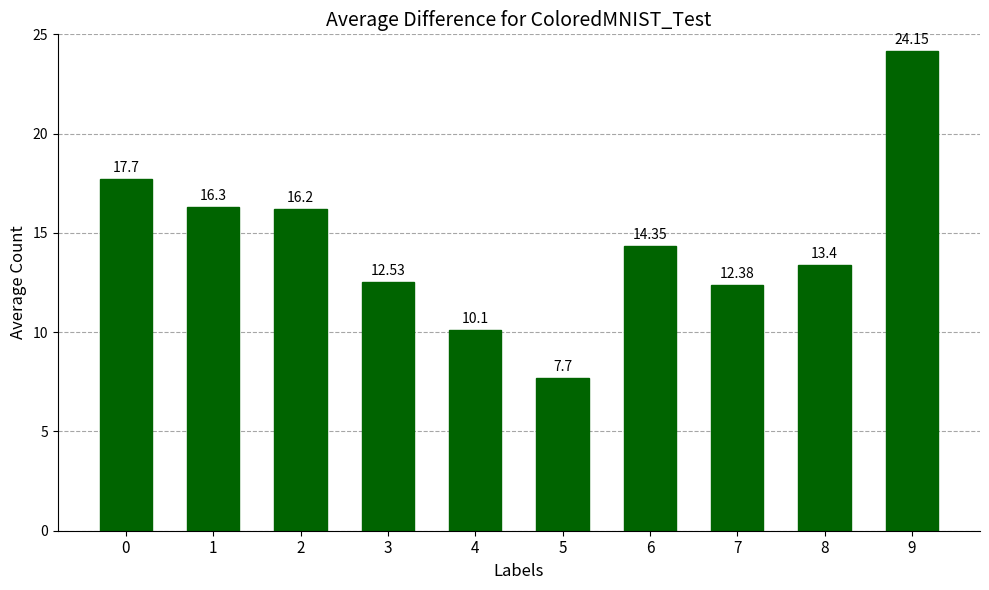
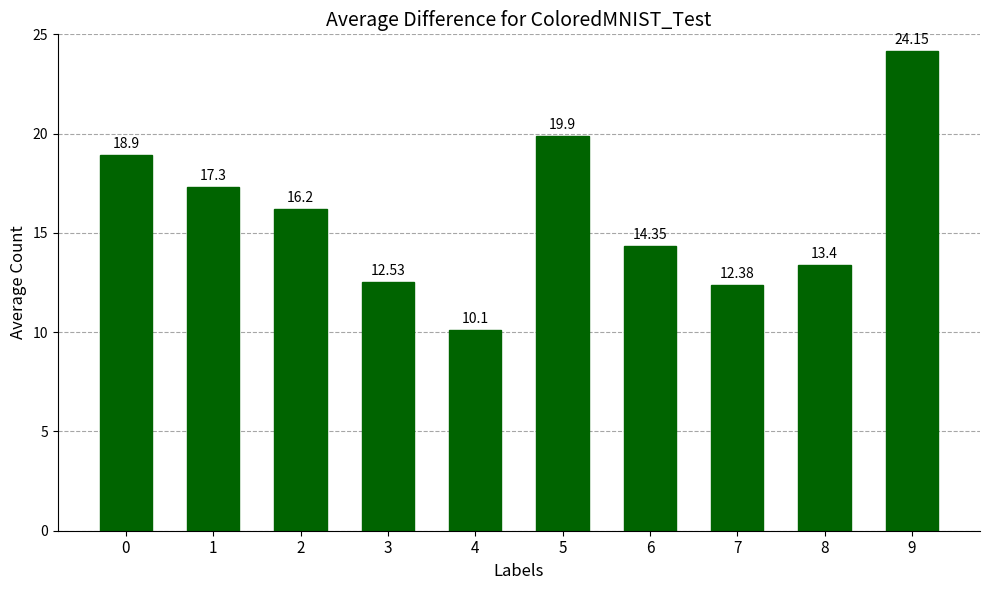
0: 17.7 -> 18.9
1: 16.3 -> 17.3
5: 7.7 -> 19.9
